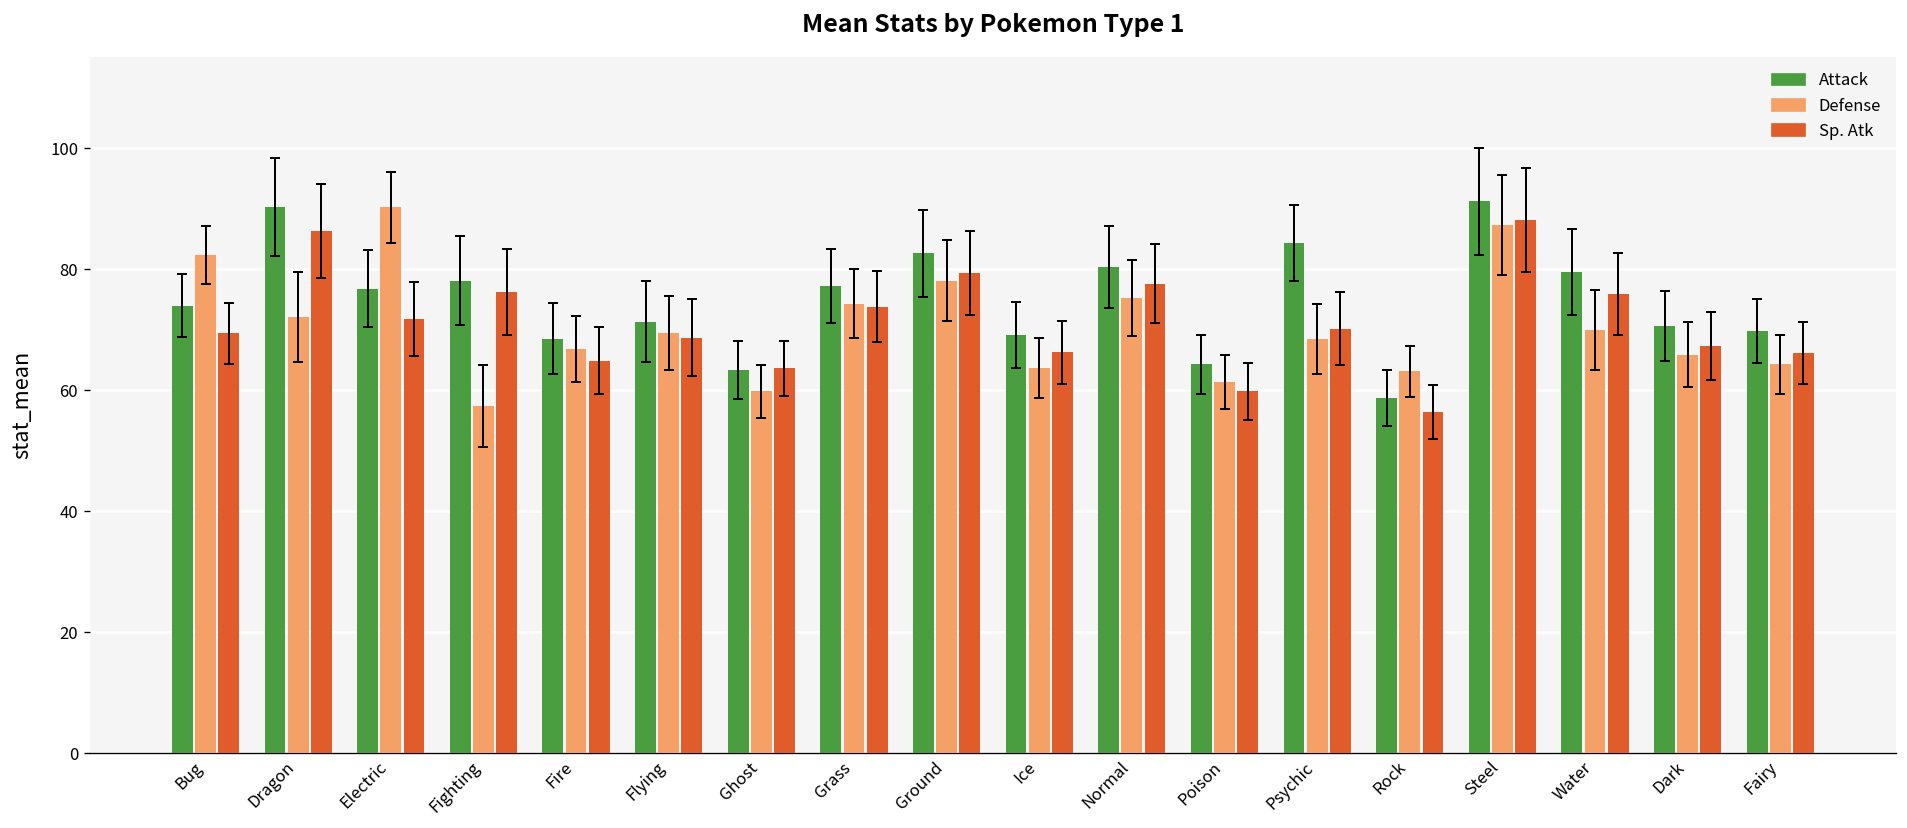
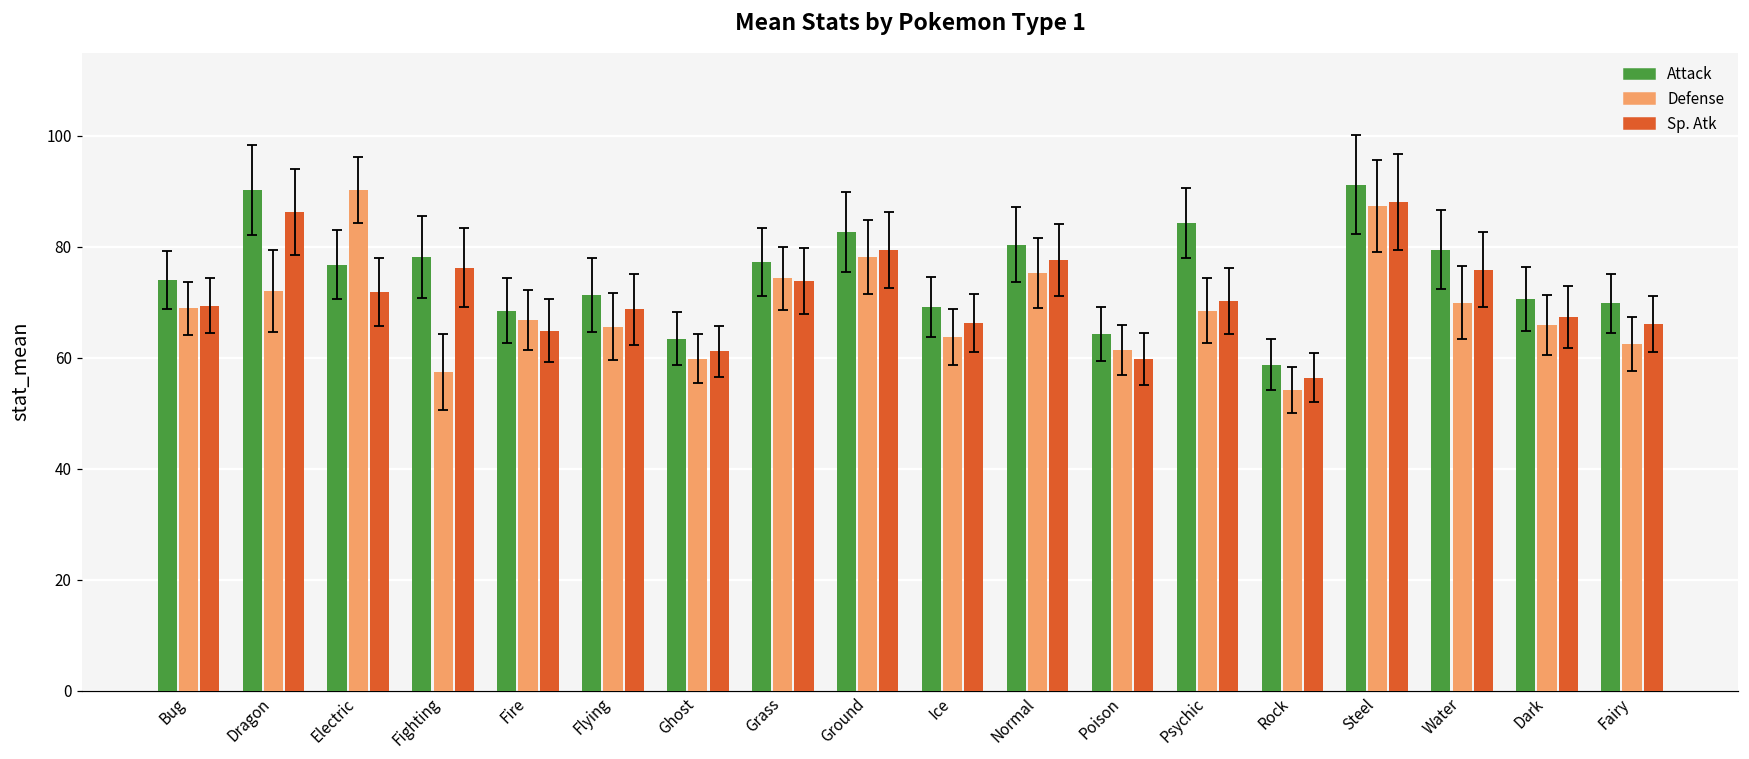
Defense, Bug: 82 -> 69
Defense, Flying: 69 -> 66
Sp. Atk, Ghost: 64 -> 61
Defense, Rock: 63 -> 54
Defense, Fairy: 64 -> 63
